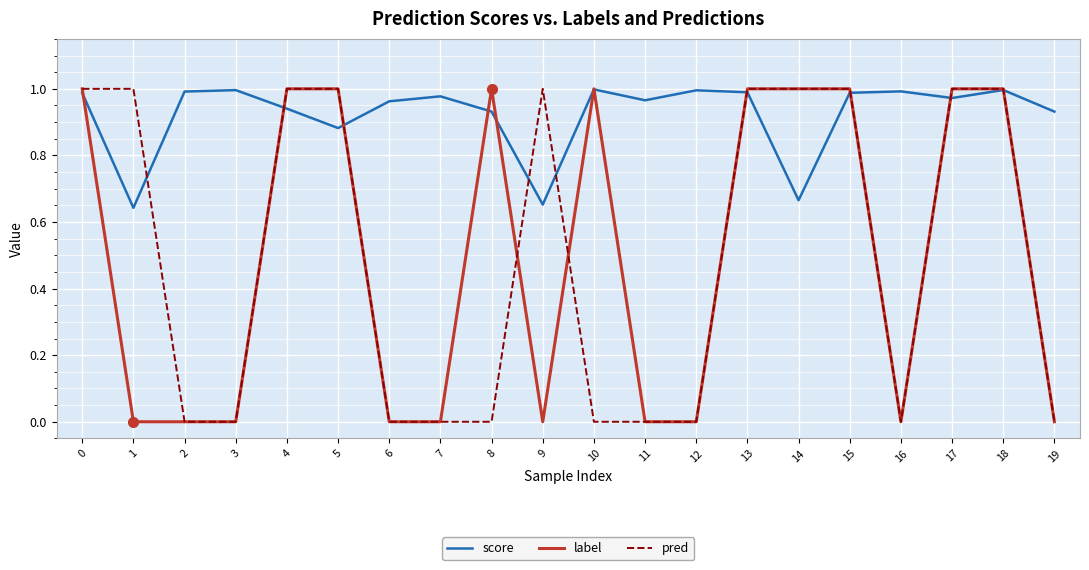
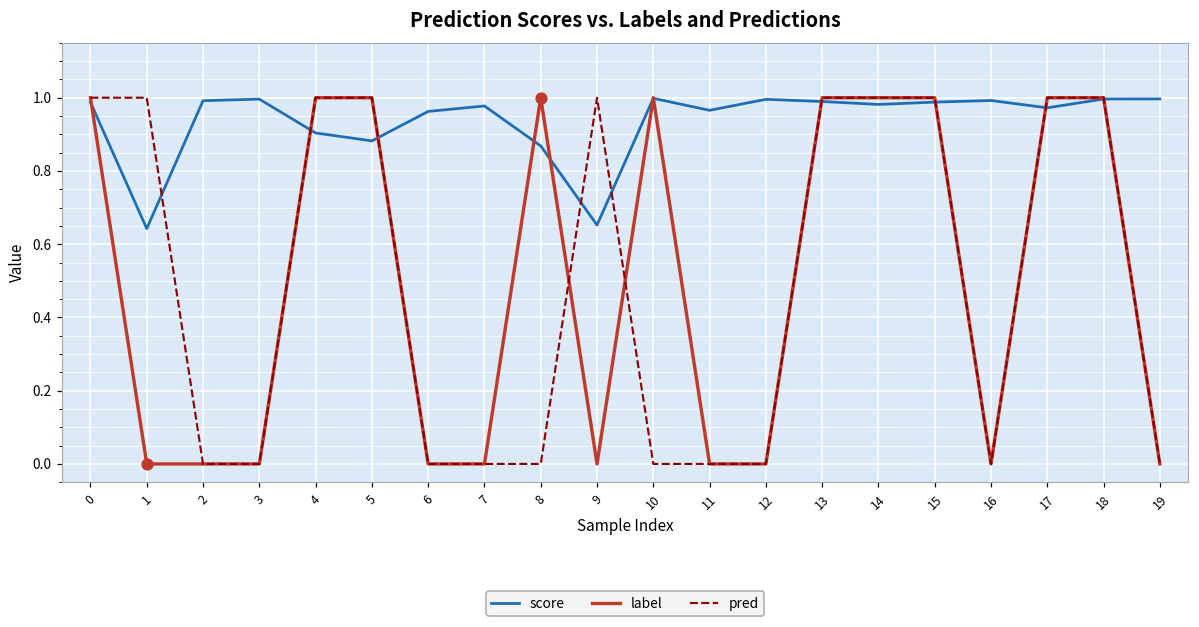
score, 4: 0.94 -> 0.90
score, 8: 0.93 -> 0.87
score, 14: 0.67 -> 0.98
score, 19: 0.93 -> 1.00
